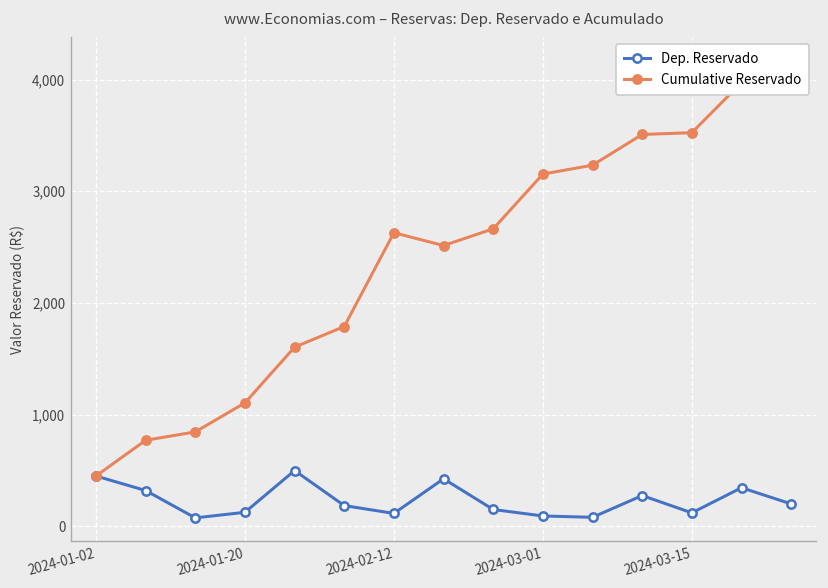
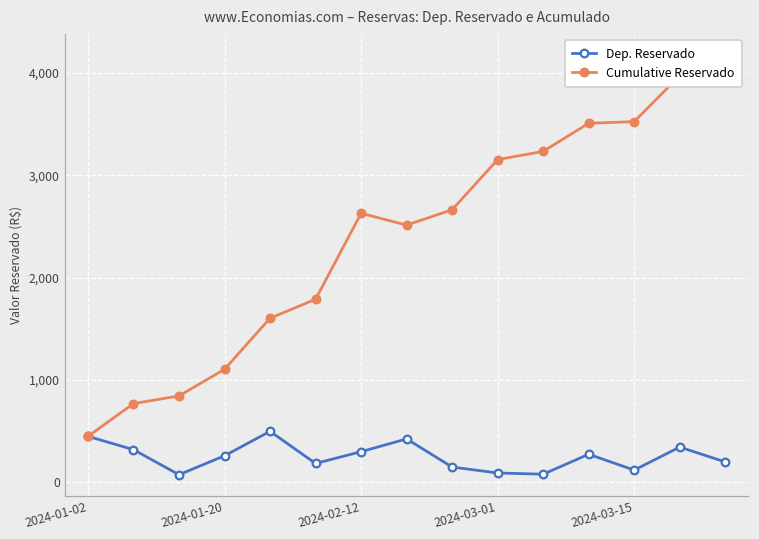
Dep. Reservado, 2024-01-20: 100 -> 300
Dep. Reservado, 2024-02-12: 100 -> 300
